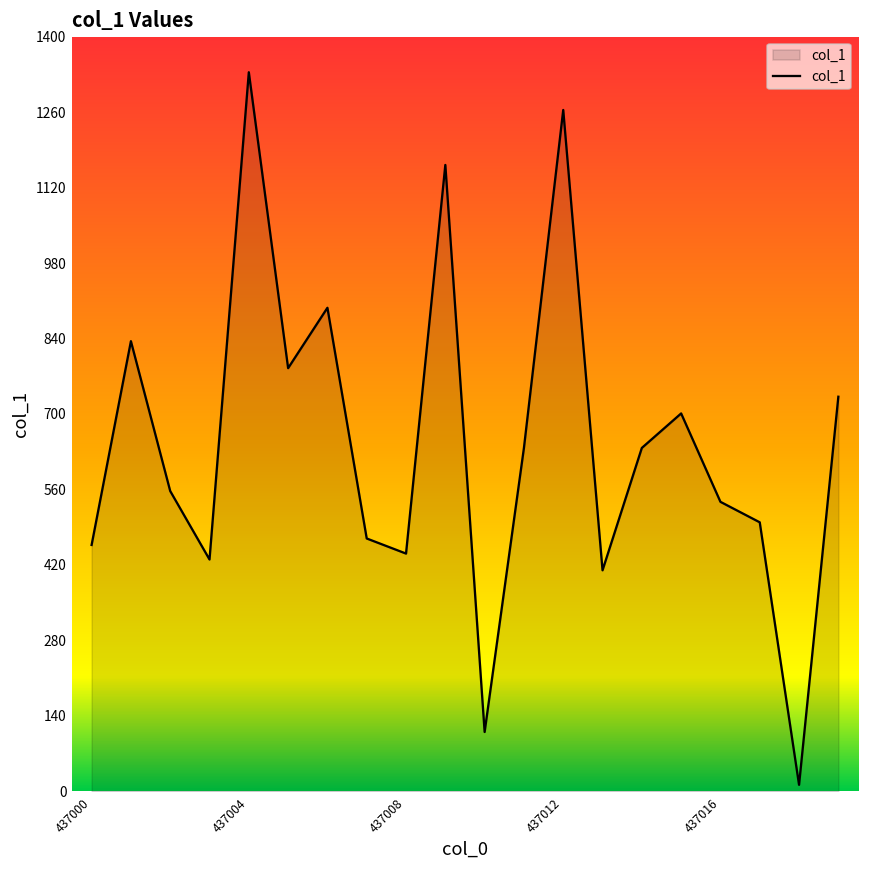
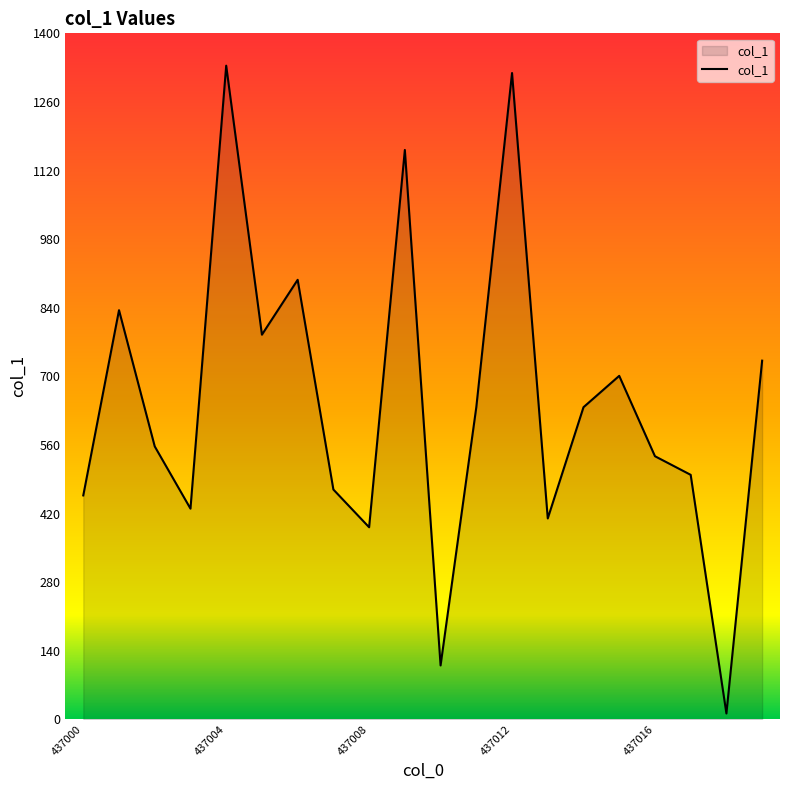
437008: 440 -> 390
437012: 1260 -> 1320
